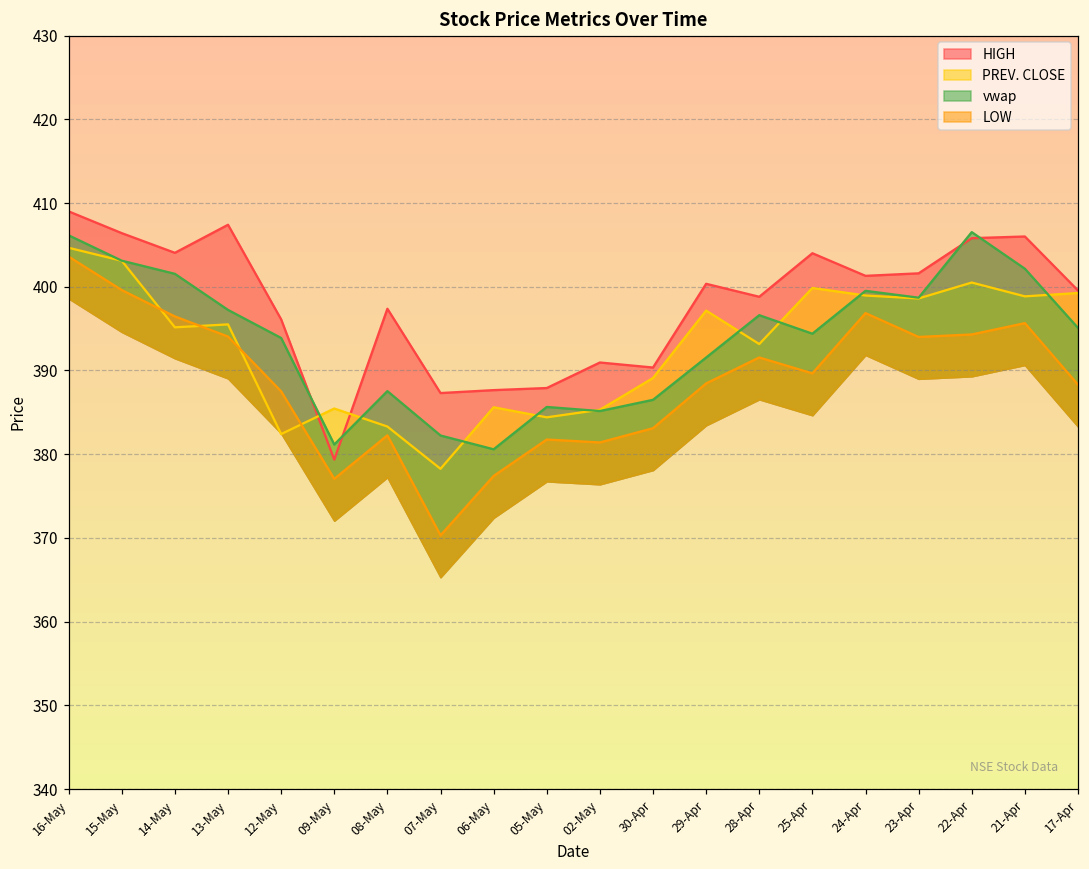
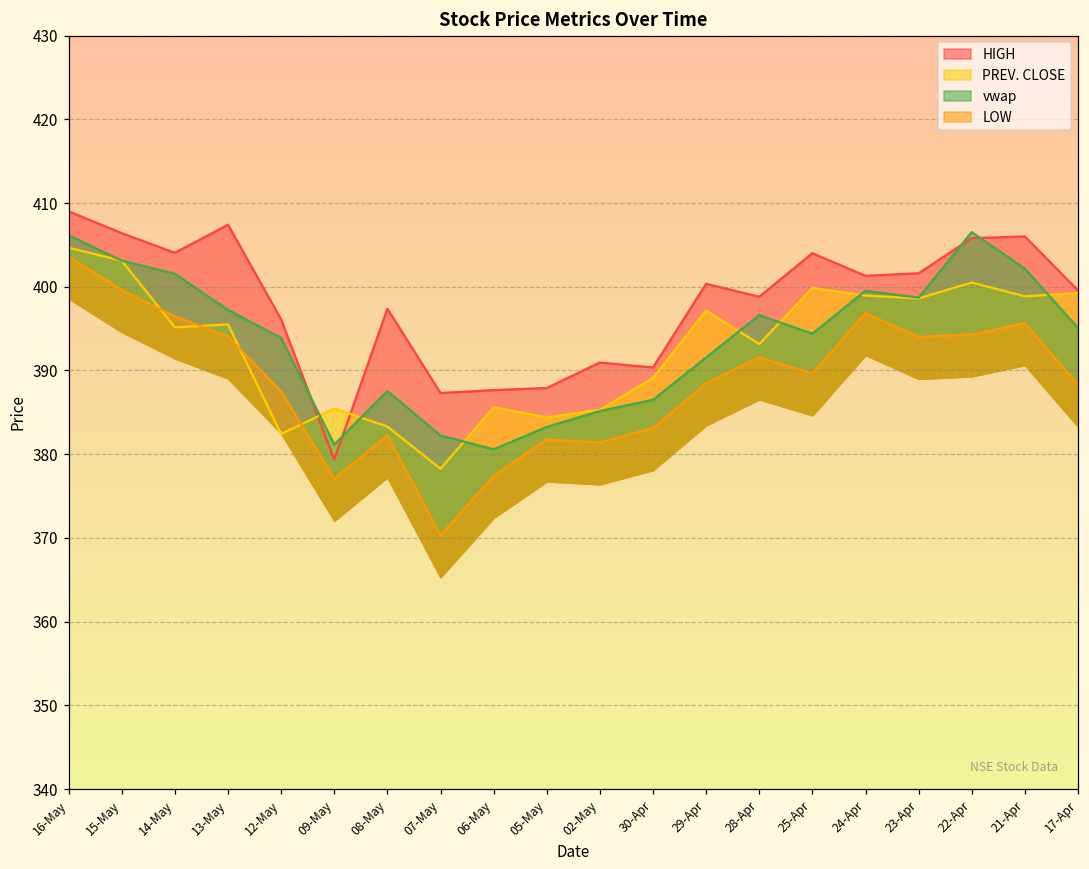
vwap, 05-May: 386 -> 383
